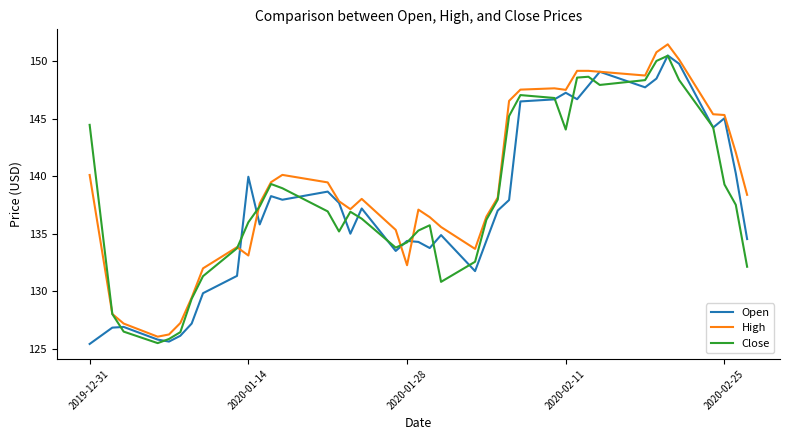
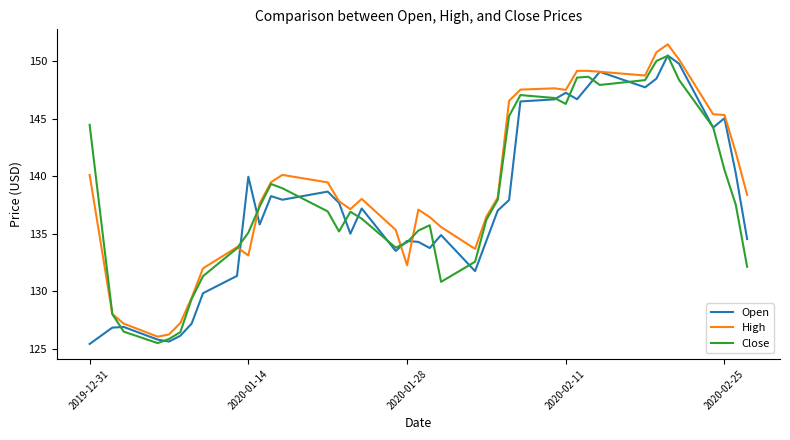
Close, 2020-01-14: 136.0 -> 135.1
Close, 2020-02-11: 144.1 -> 146.3
Close, 2020-02-25: 139.3 -> 140.6
